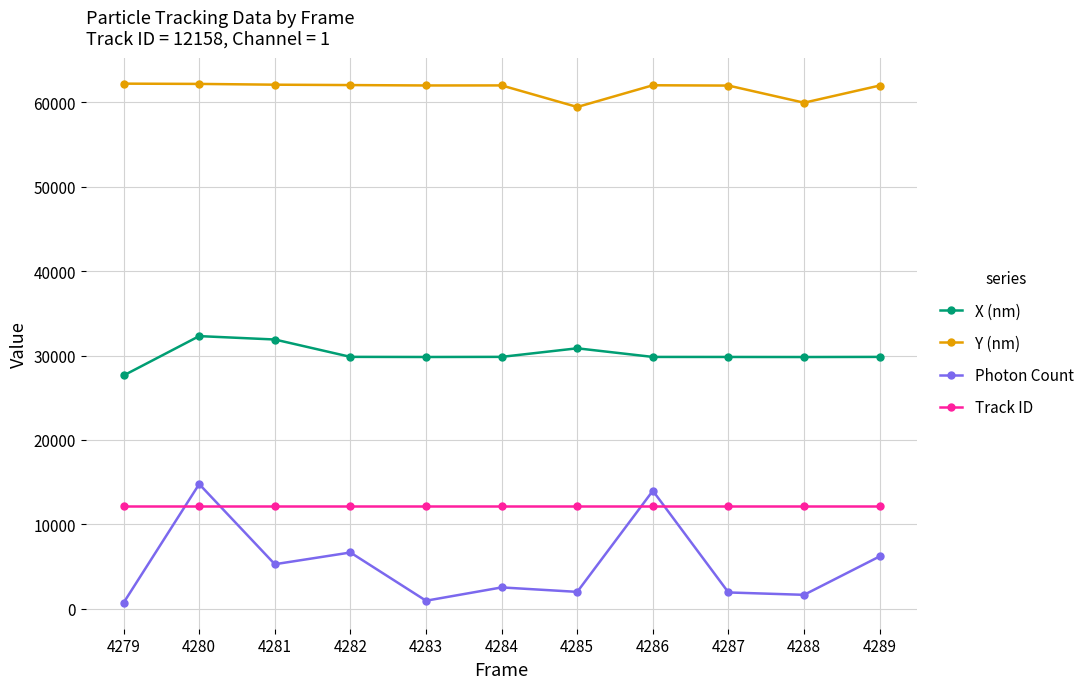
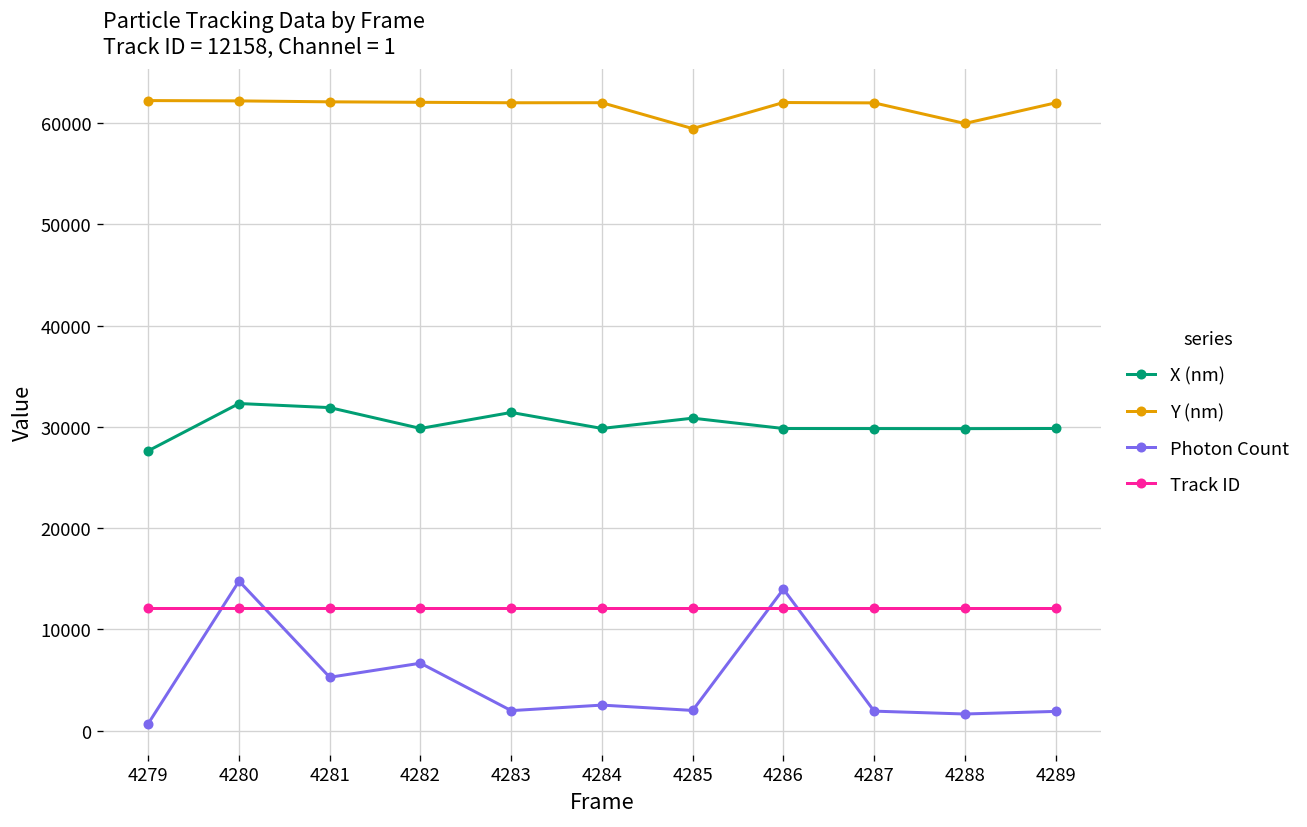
X (nm), 4283: 30000 -> 31000
Photon Count, 4283: 1000 -> 2000
Photon Count, 4289: 6000 -> 2000
